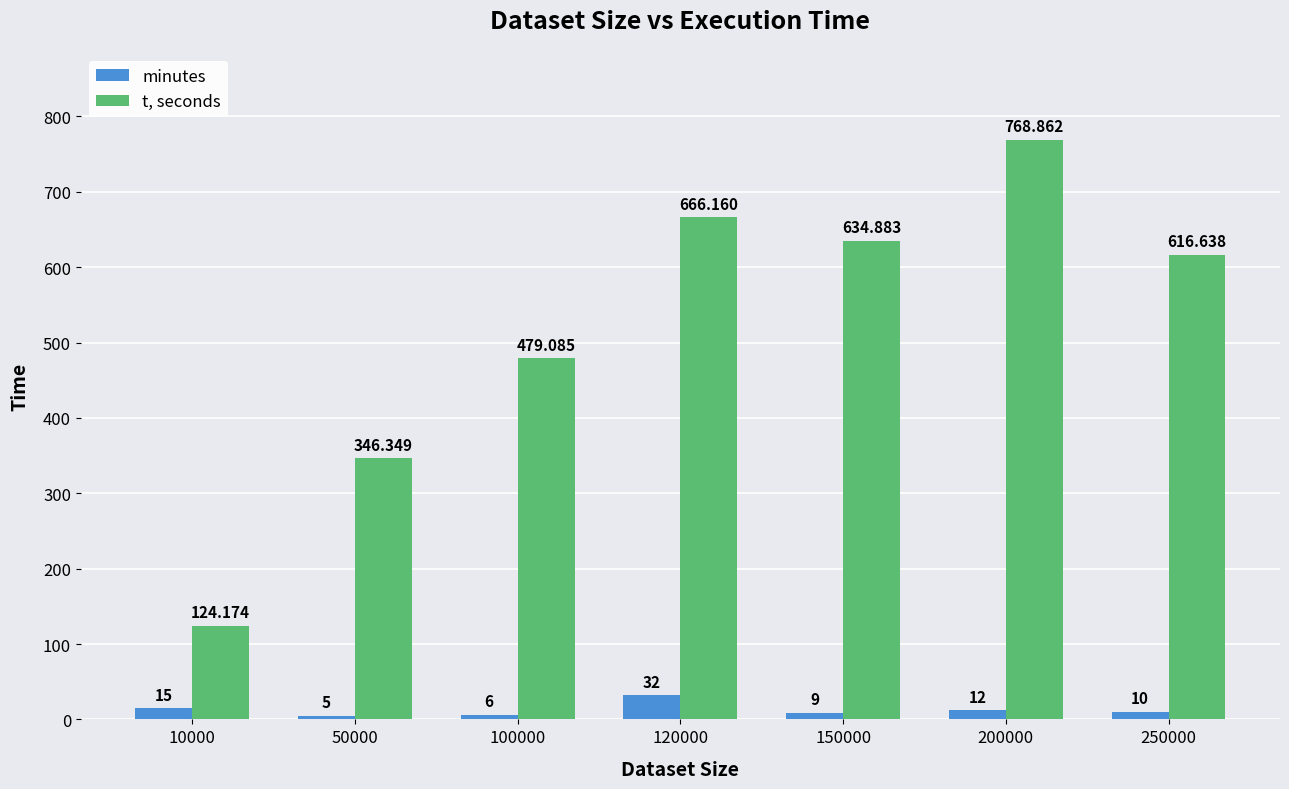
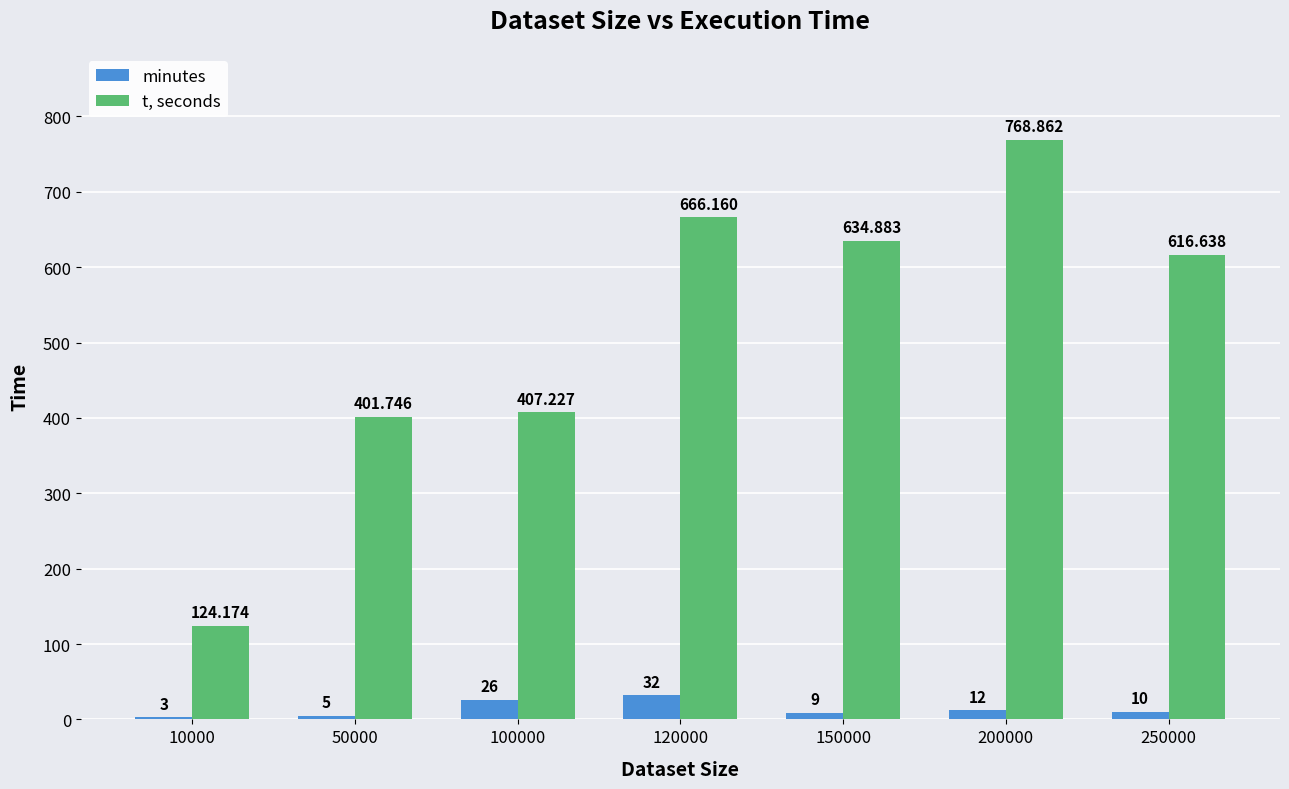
minutes, 10000: 15 -> 3
t, seconds, 50000: 346.349 -> 401.746
minutes, 100000: 6 -> 26
t, seconds, 100000: 479.085 -> 407.227
